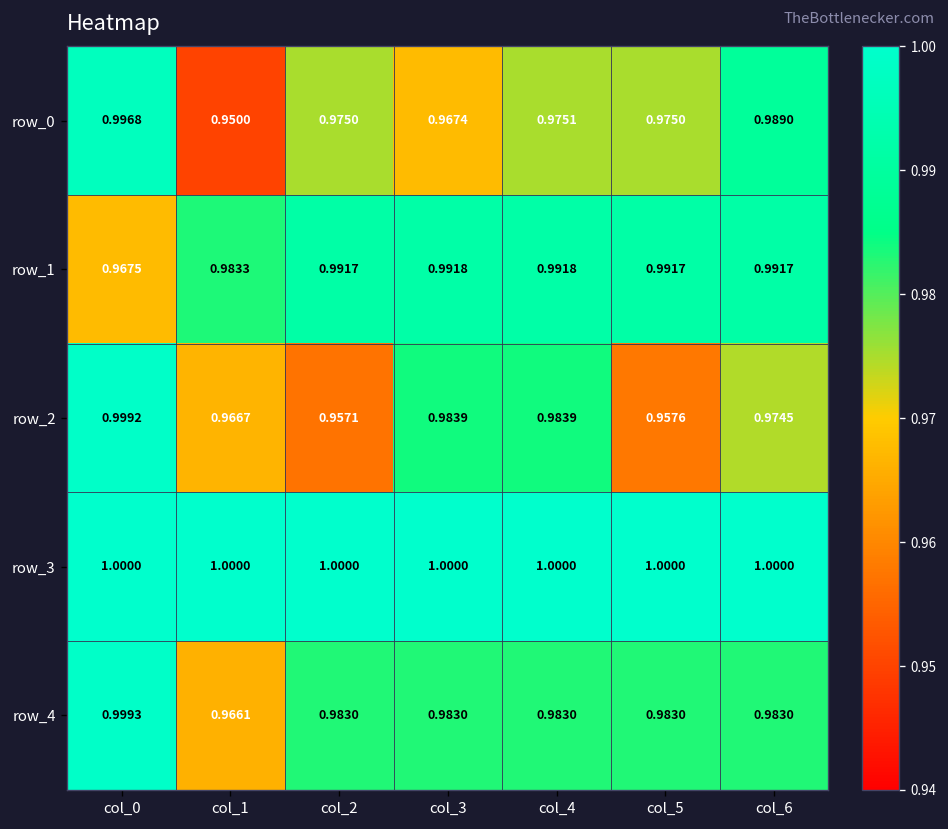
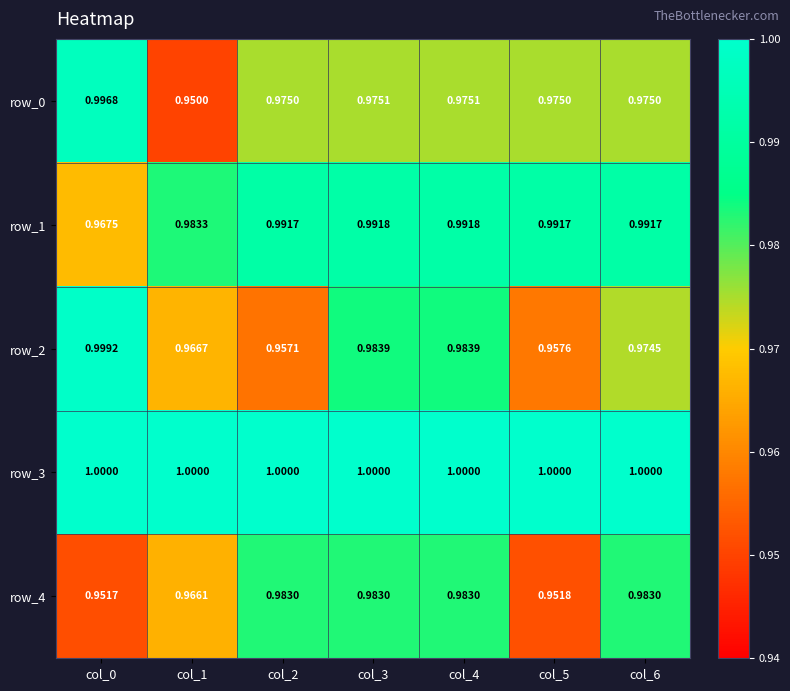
row_0, col_3: 0.9674 -> 0.9751
row_0, col_6: 0.9890 -> 0.9750
row_4, col_0: 0.9993 -> 0.9517
row_4, col_5: 0.9830 -> 0.9518
